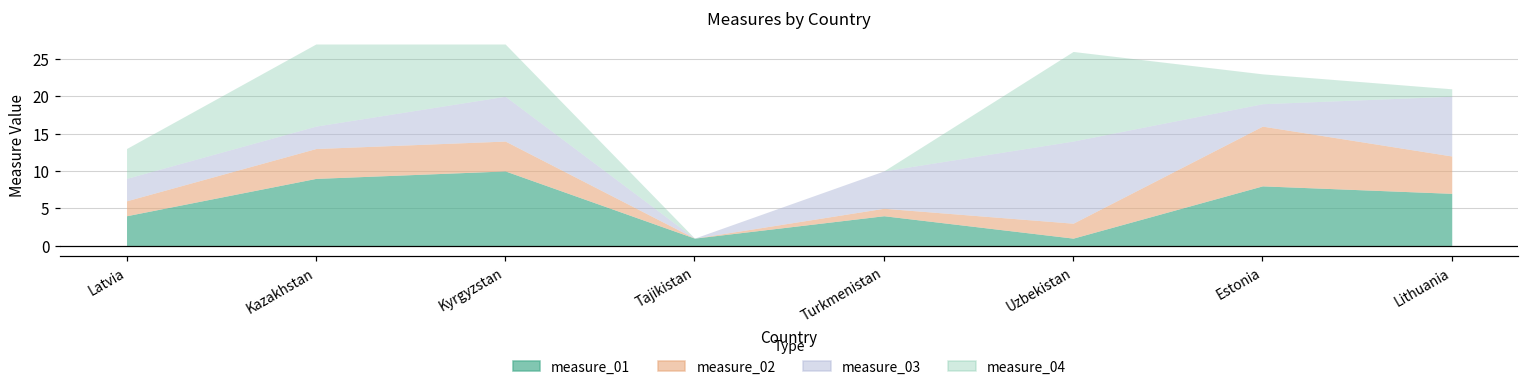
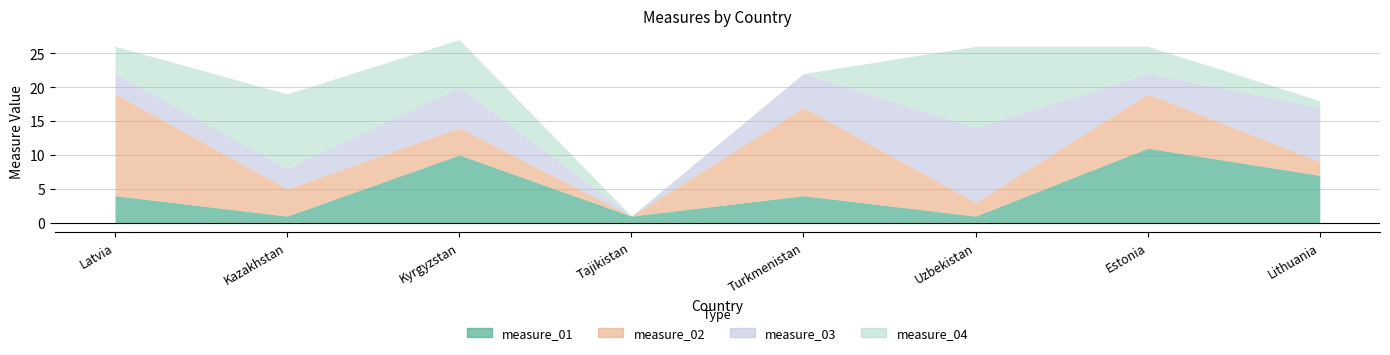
measure_02, Latvia: 2 -> 15
measure_01, Kazakhstan: 9 -> 1
measure_02, Turkmenistan: 1 -> 13
measure_01, Estonia: 8 -> 11
measure_02, Lithuania: 5 -> 2
